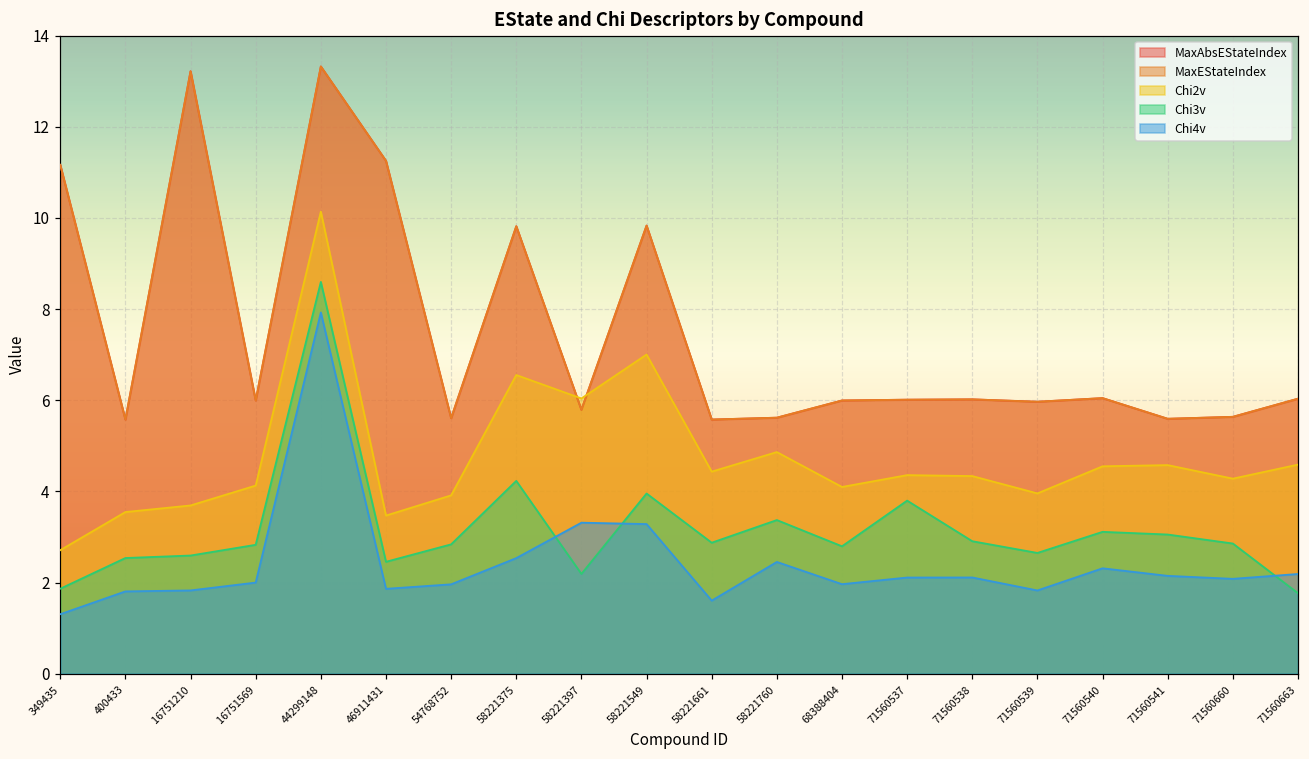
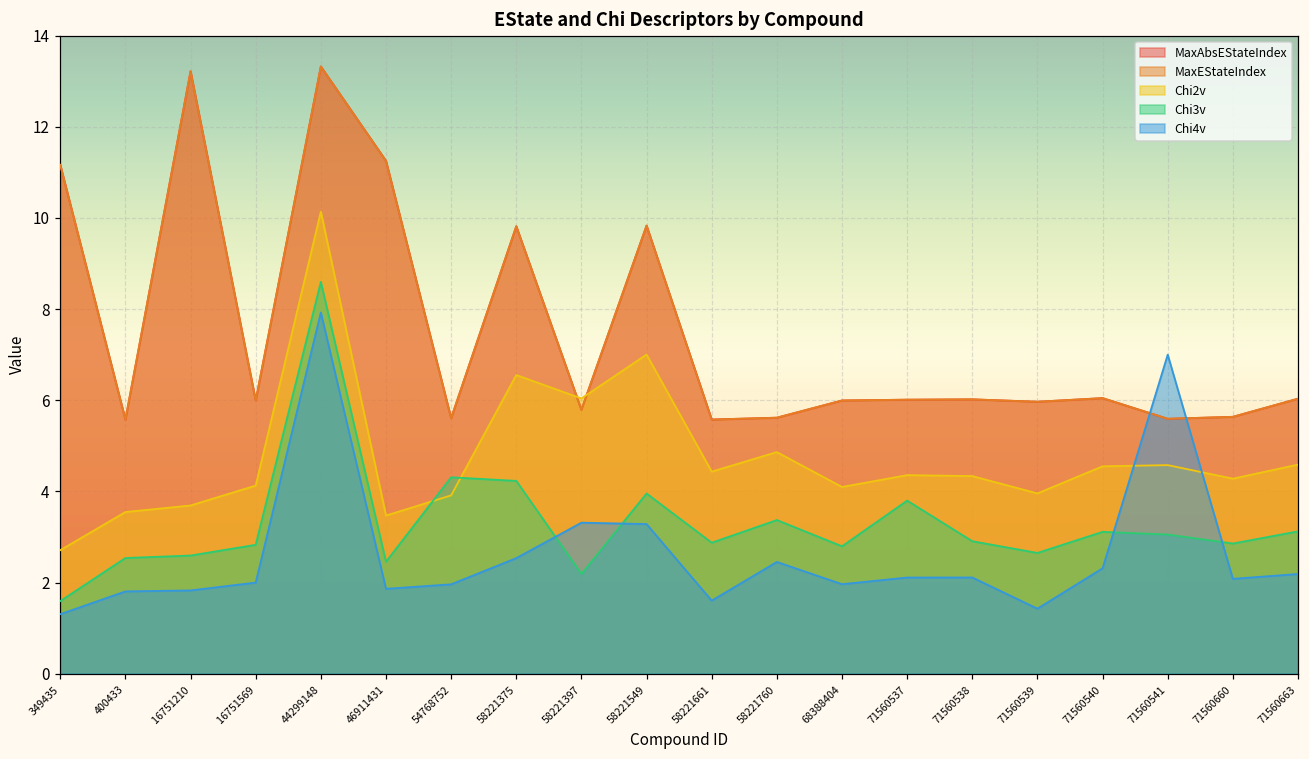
Chi3v, 349435: 1.9 -> 1.6
Chi3v, 54768752: 2.8 -> 4.3
Chi4v, 71560539: 1.8 -> 1.4
Chi4v, 71560541: 2.1 -> 7.0
Chi3v, 71560663: 1.8 -> 3.1
